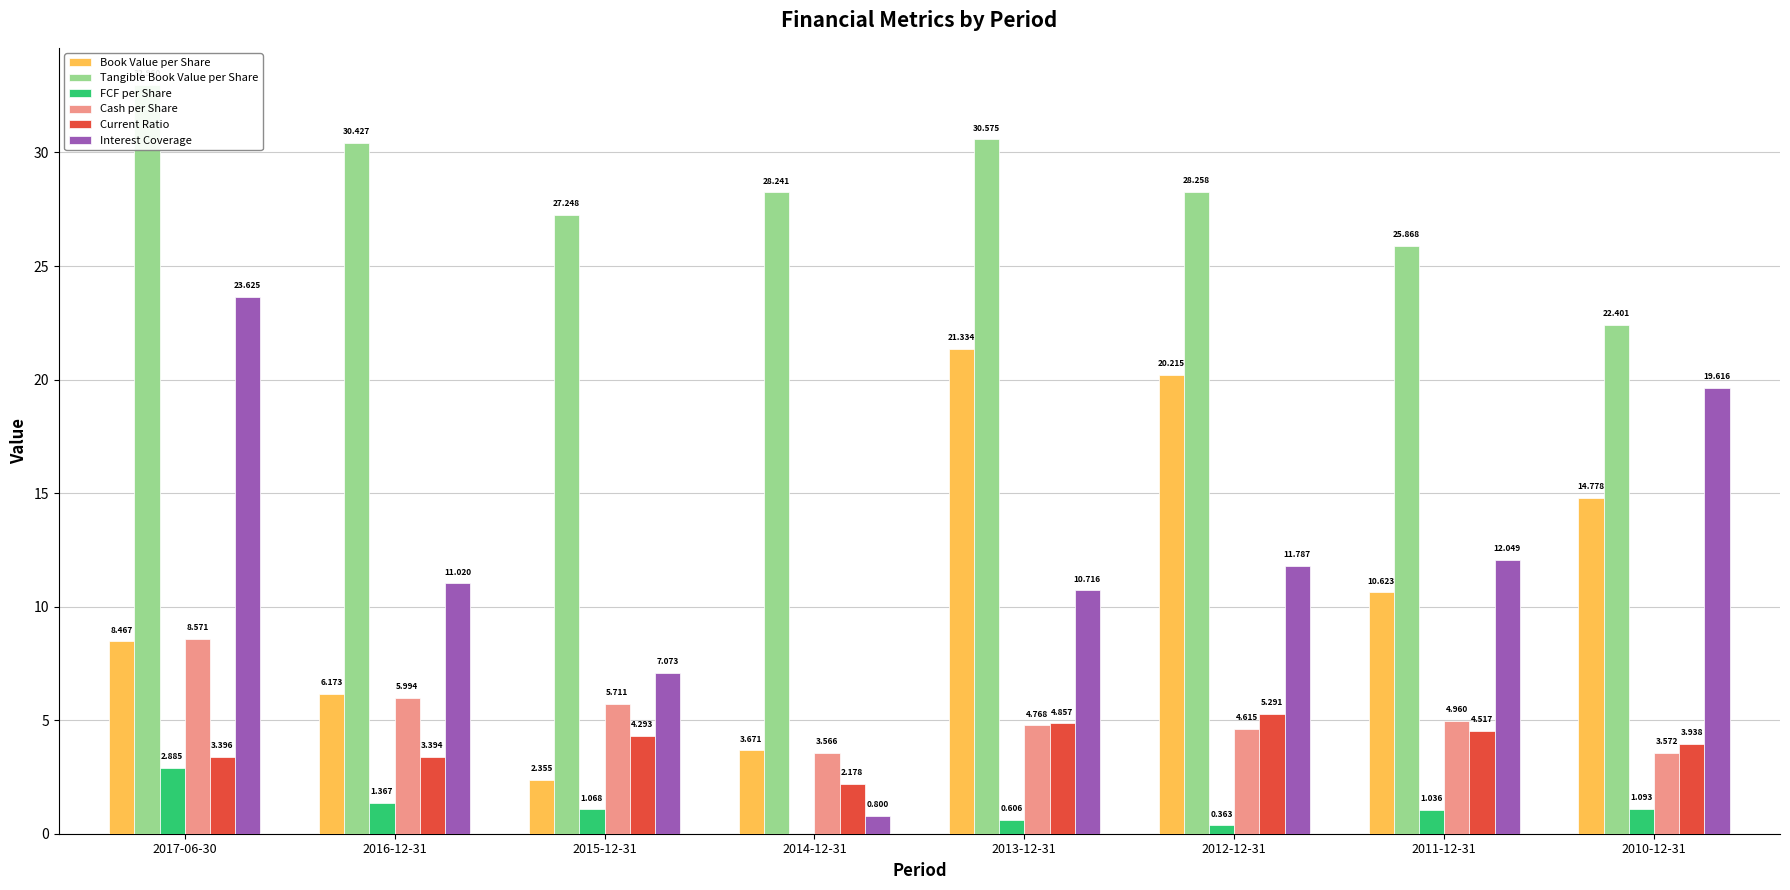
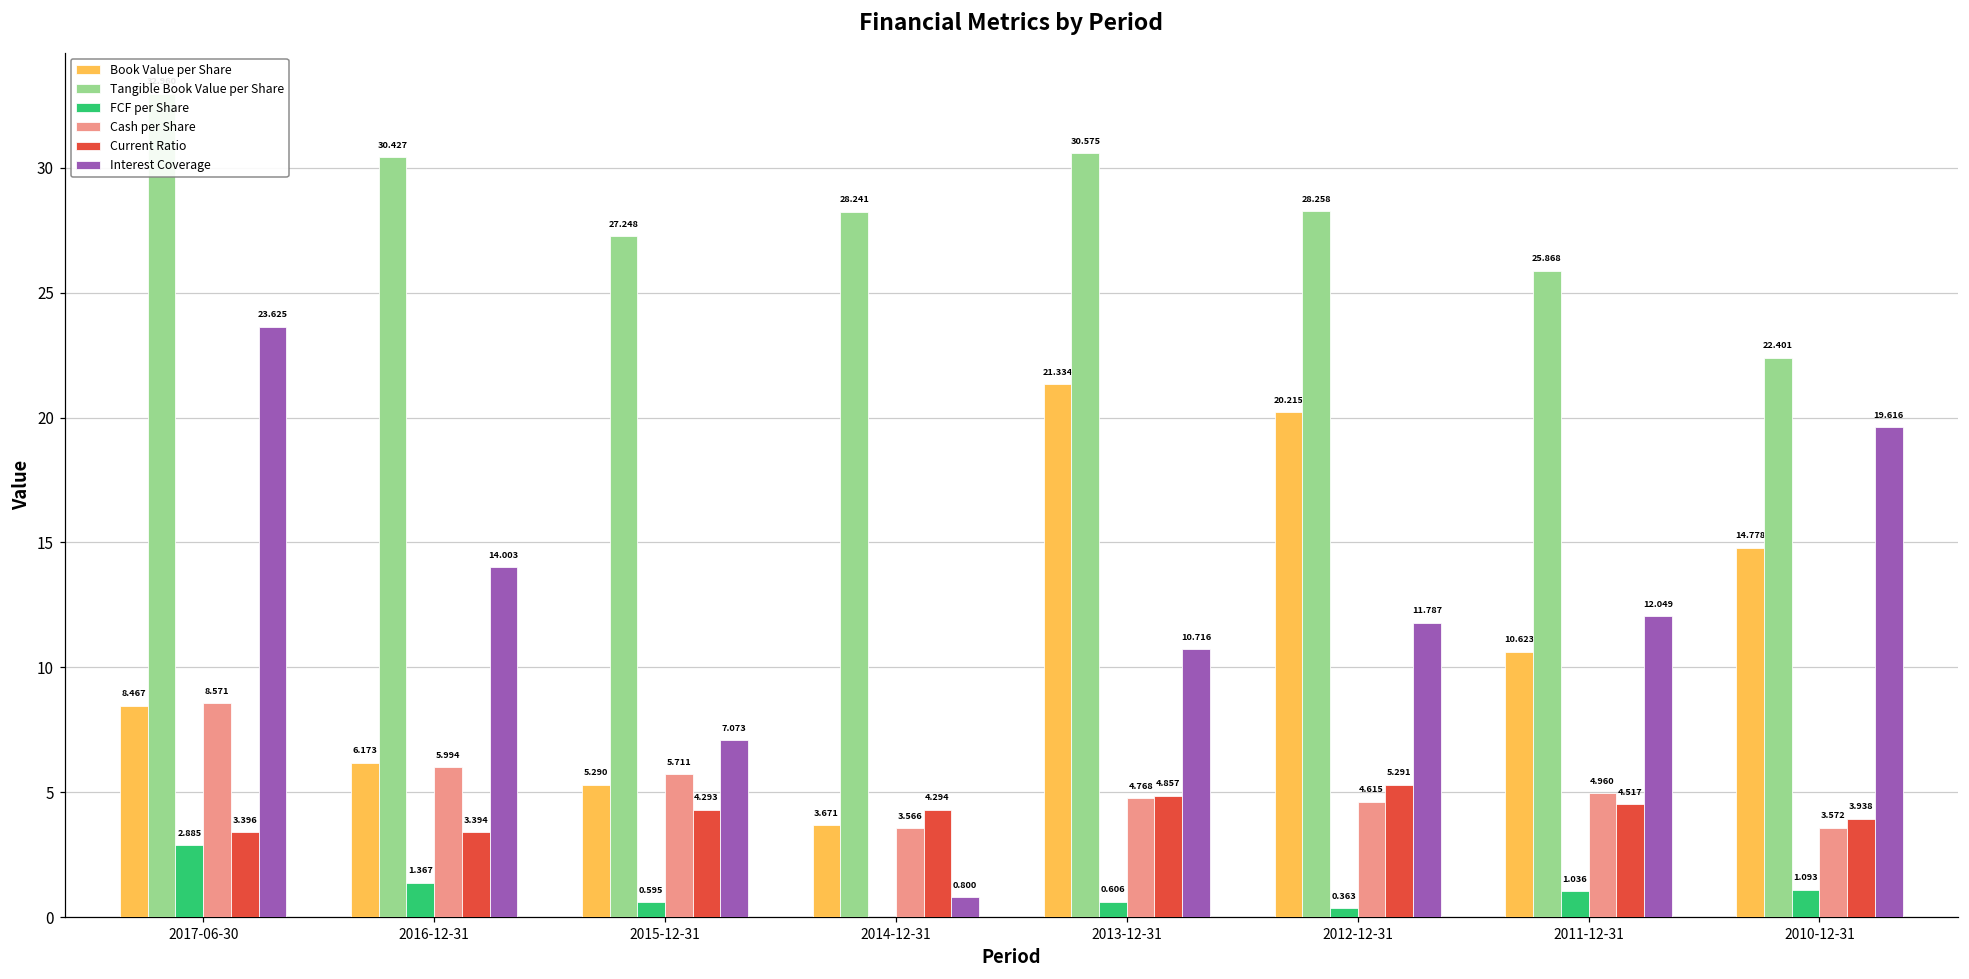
Interest Coverage, 2016-12-31: 11.020 -> 14.003
Book Value per Share, 2015-12-31: 2.355 -> 5.290
FCF per Share, 2015-12-31: 1.068 -> 0.595
Current Ratio, 2014-12-31: 2.178 -> 4.294
